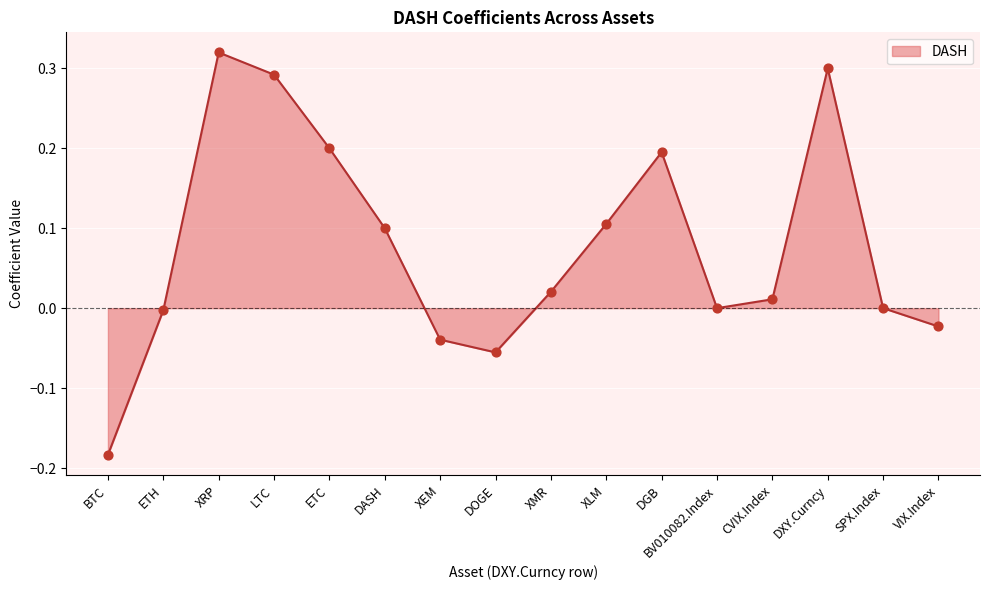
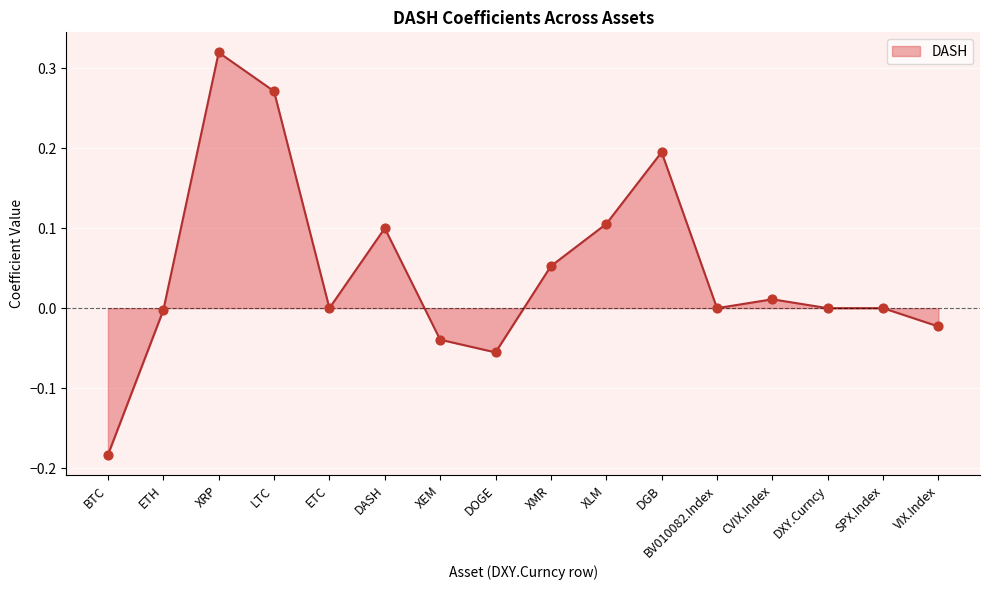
DASH, LTC: 0.29 -> 0.27
DASH, ETC: 0.2 -> 0.0
DASH, XMR: 0.02 -> 0.05
DASH, DXY.Curncy: 0.3 -> 0.0
